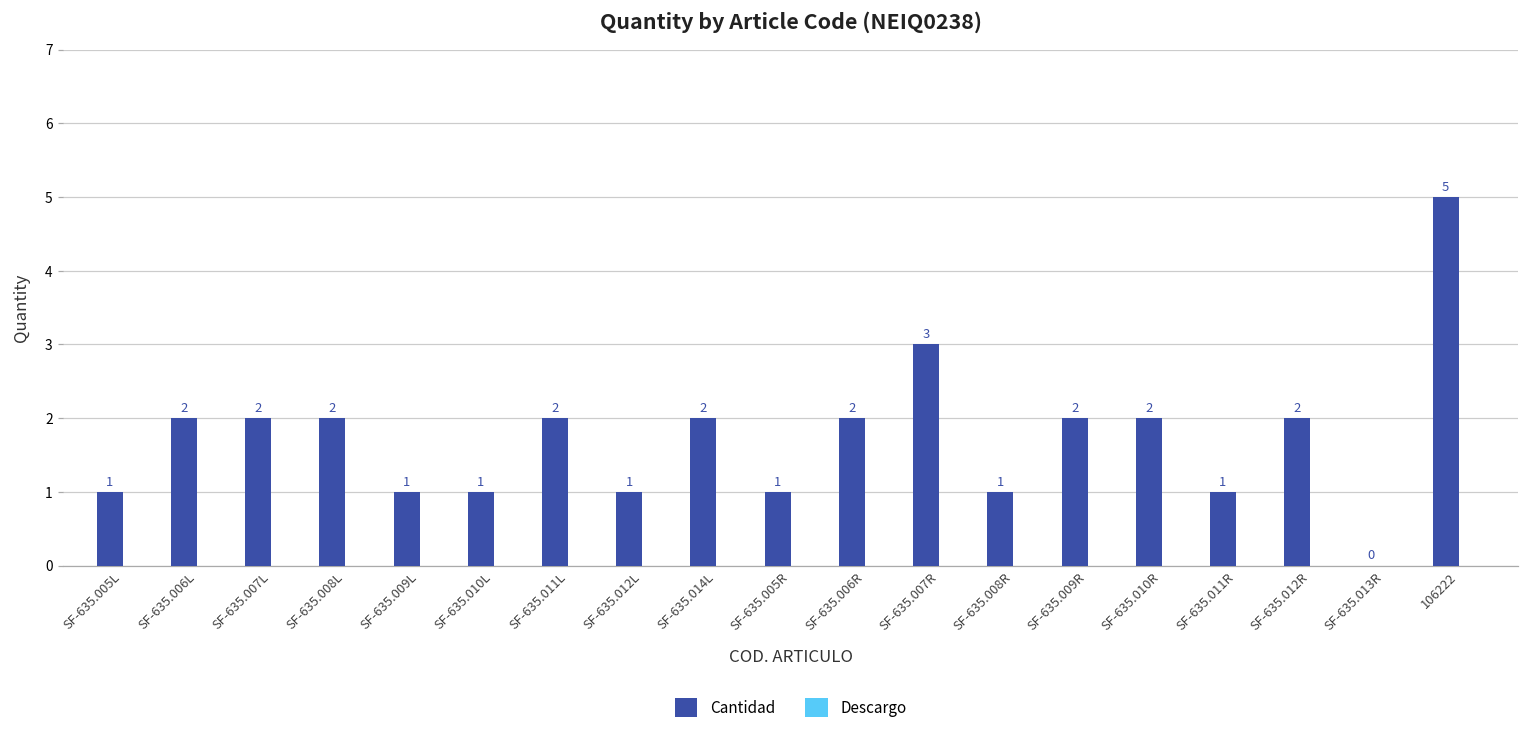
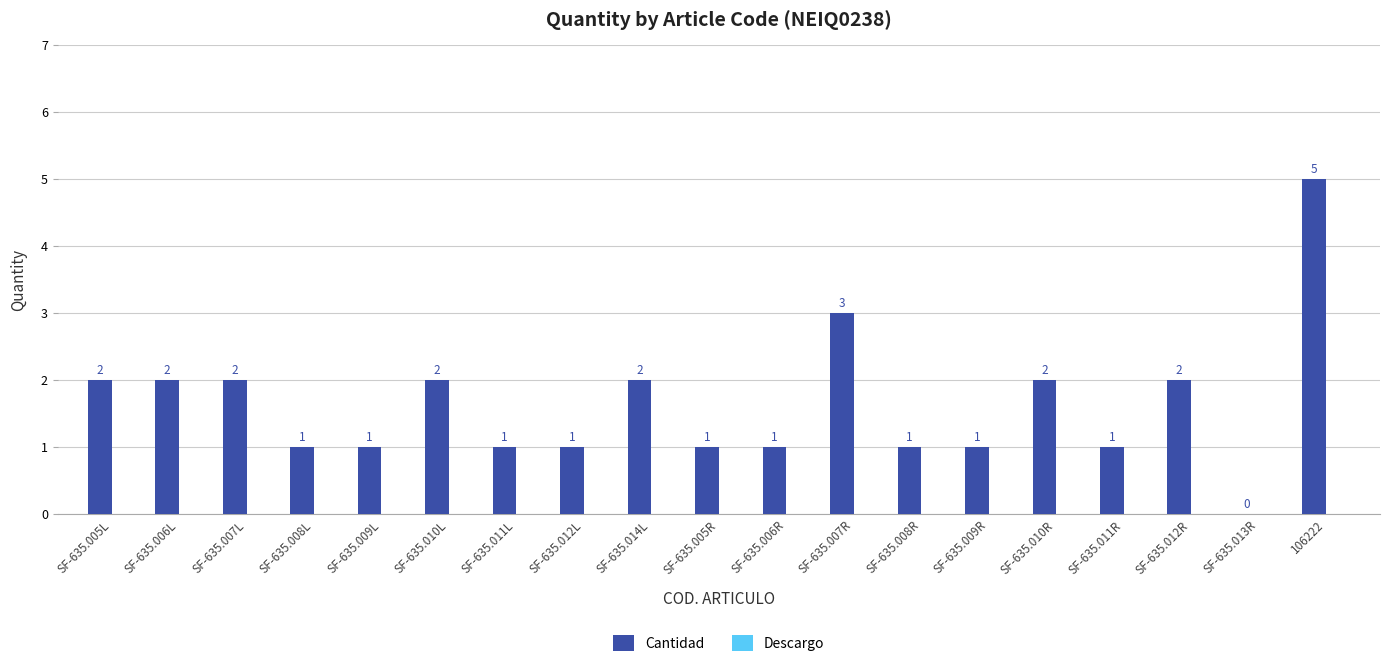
Cantidad, SF-635.005L: 1 -> 2
Cantidad, SF-635.008L: 2 -> 1
Cantidad, SF-635.010L: 1 -> 2
Cantidad, SF-635.011L: 2 -> 1
Cantidad, SF-635.006R: 2 -> 1
Cantidad, SF-635.009R: 2 -> 1
